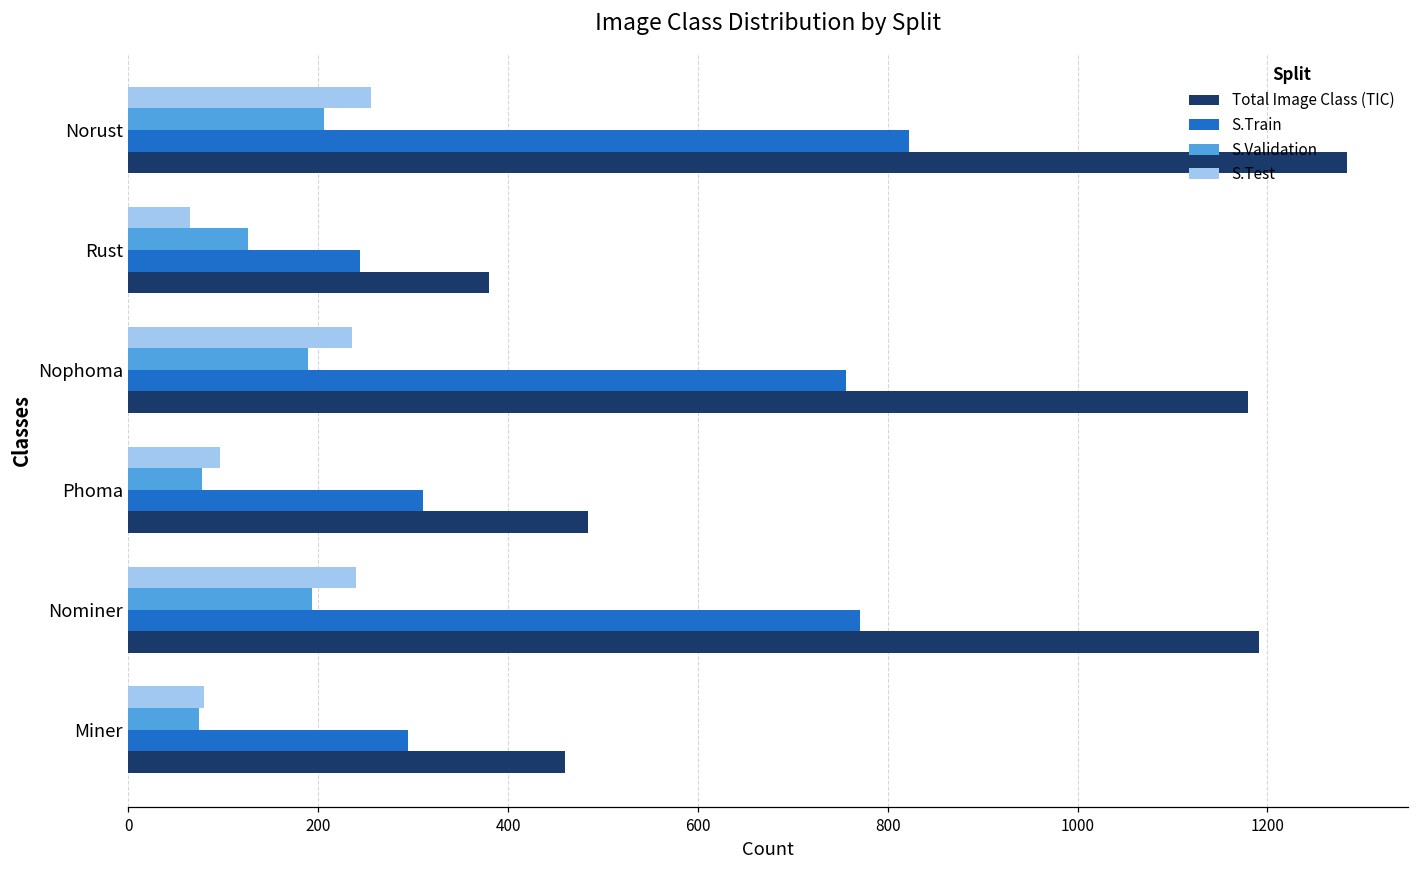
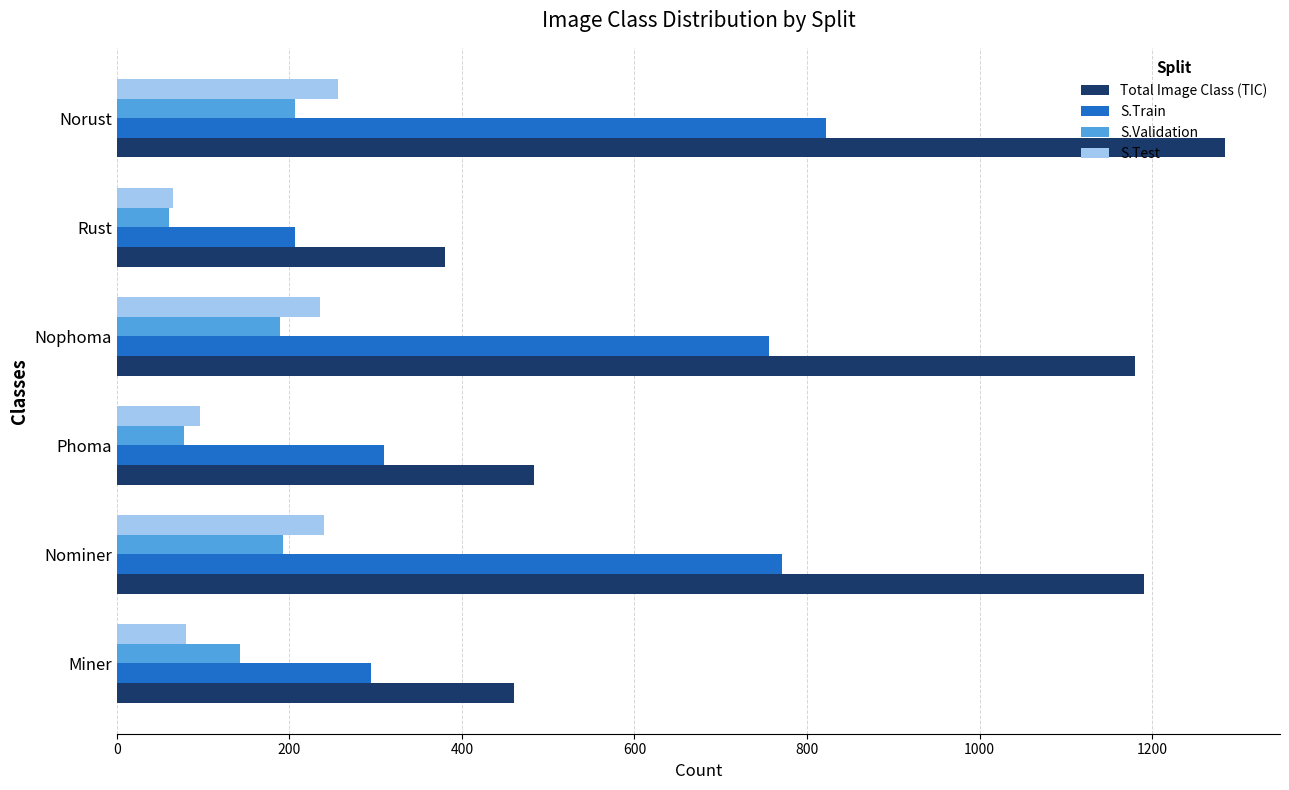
S.Validation, Rust: 130 -> 60
S.Train, Rust: 240 -> 210
S.Validation, Miner: 70 -> 140
